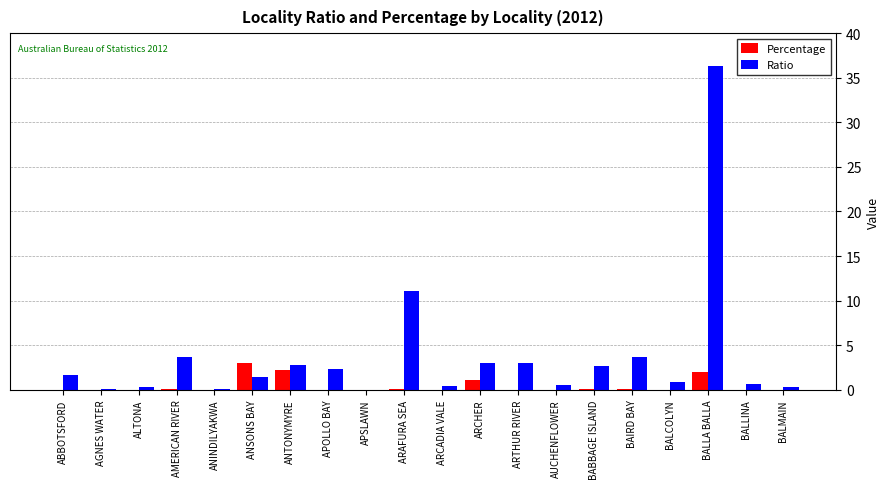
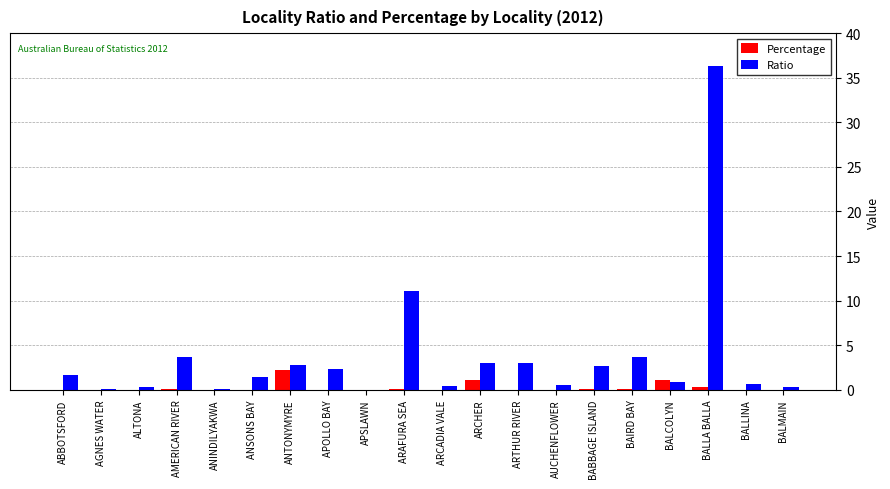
Percentage, ANSONS BAY: 3 -> 0
Percentage, BALCOLYN: 0 -> 1
Percentage, BALLA BALLA: 2 -> 0
